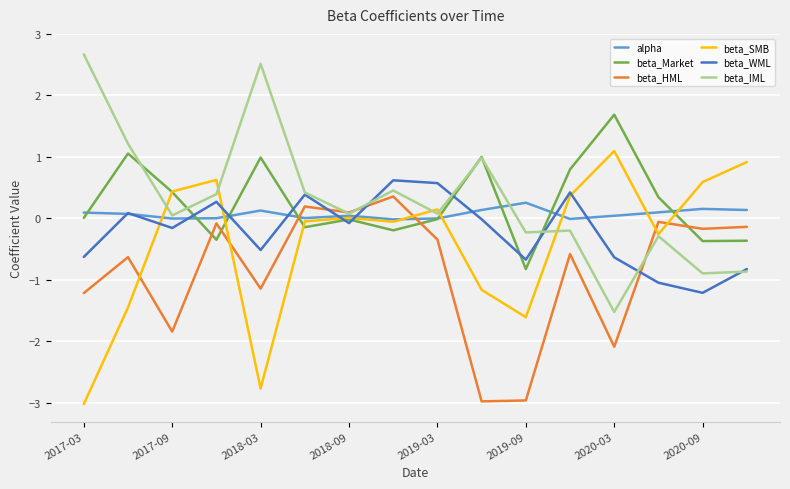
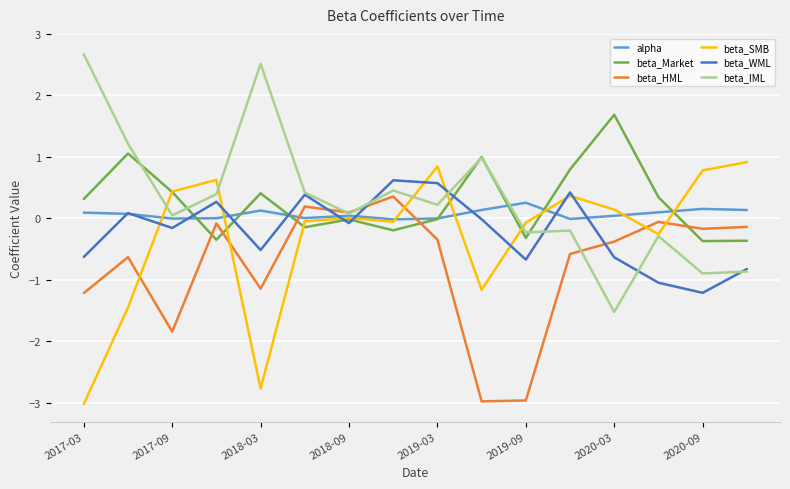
beta_Market, 2017-03: 0.0 -> 0.3
beta_Market, 2018-03: 1.0 -> 0.4
beta_SMB, 2019-03: 0.1 -> 0.8
beta_IML, 2019-03: 0.1 -> 0.2
beta_Market, 2019-09: -0.8 -> -0.3
beta_SMB, 2019-09: -1.6 -> -0.1
beta_HML, 2020-03: -2.1 -> -0.4
beta_SMB, 2020-03: 1.1 -> 0.1
beta_SMB, 2020-09: 0.6 -> 0.8
